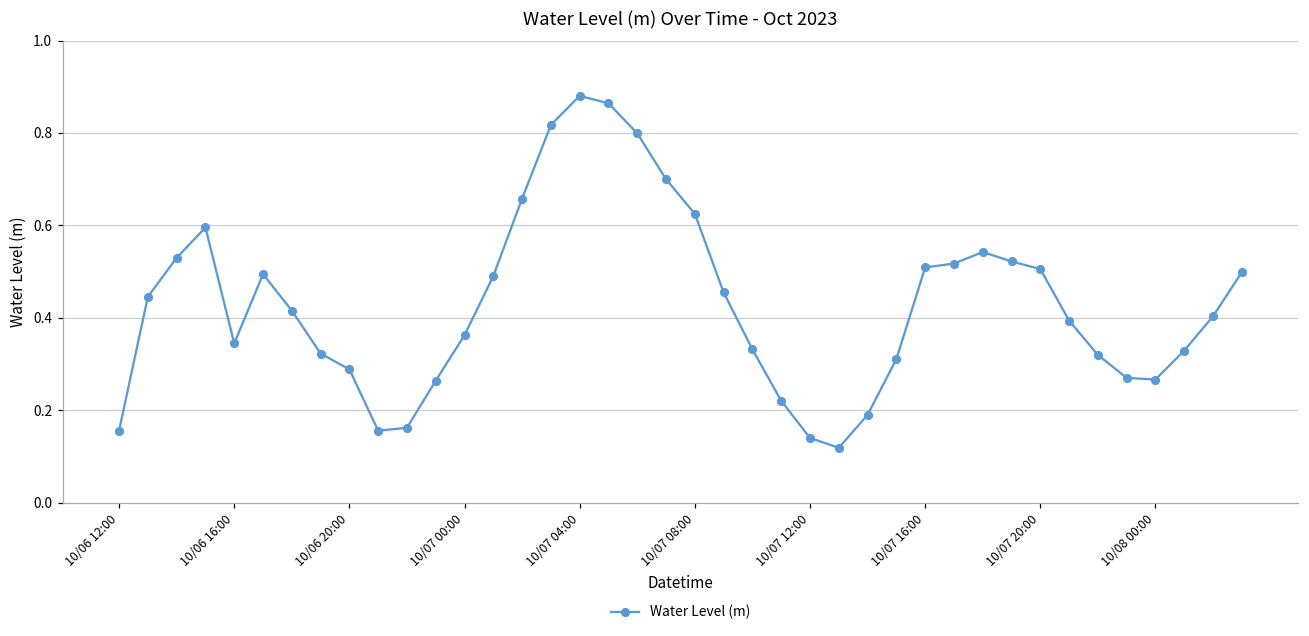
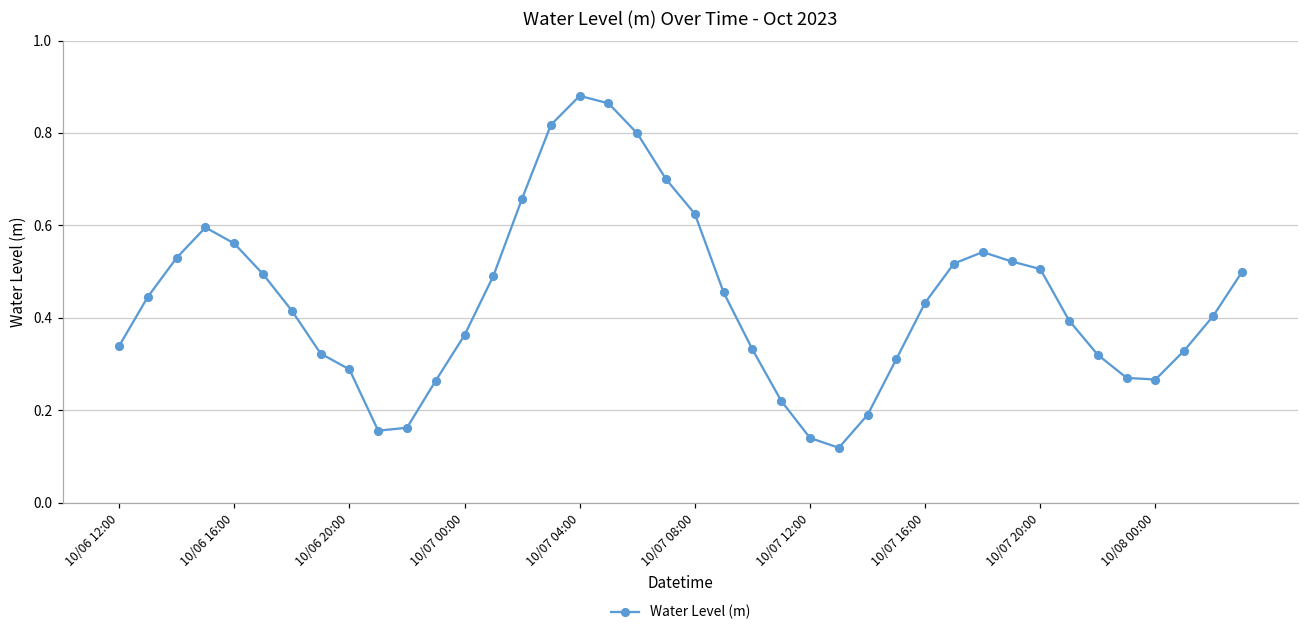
10/06 12:00: 0.16 -> 0.34
10/06 16:00: 0.34 -> 0.56
10/07 16:00: 0.51 -> 0.43
